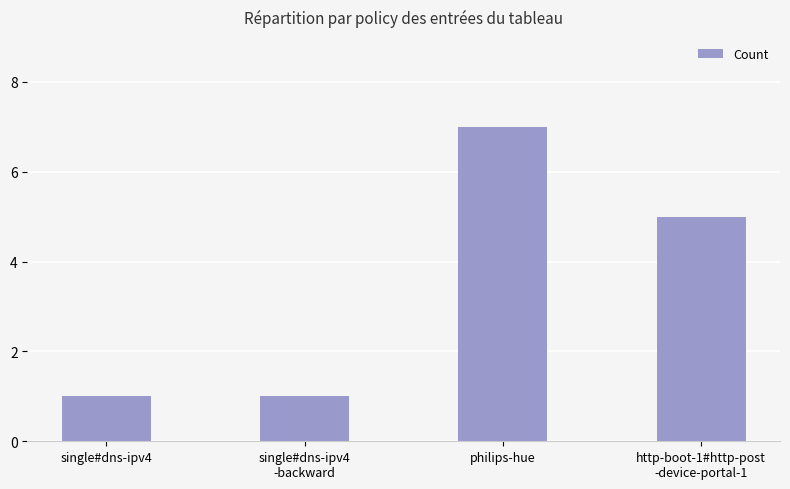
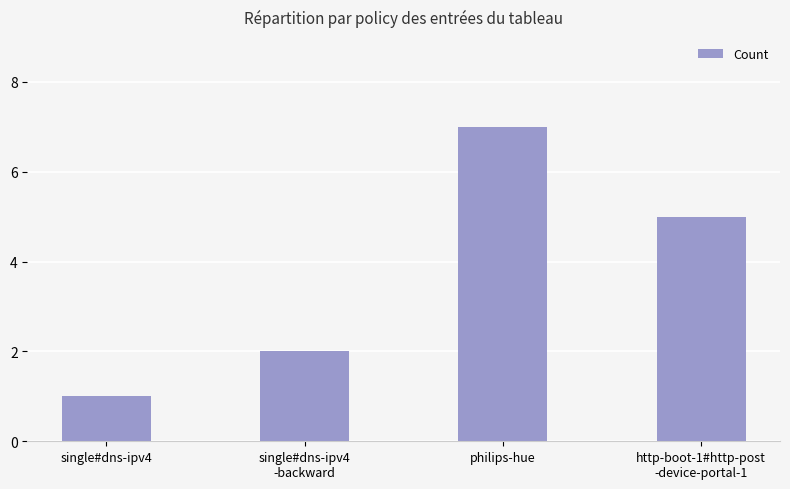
single#dns-ipv4 -backward: 1 -> 2
